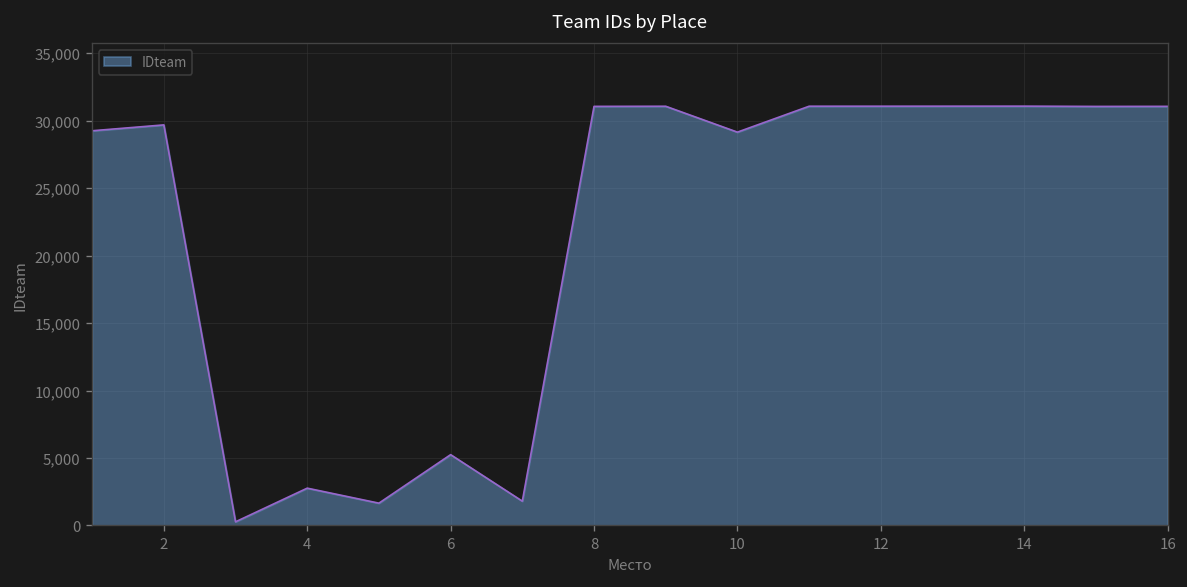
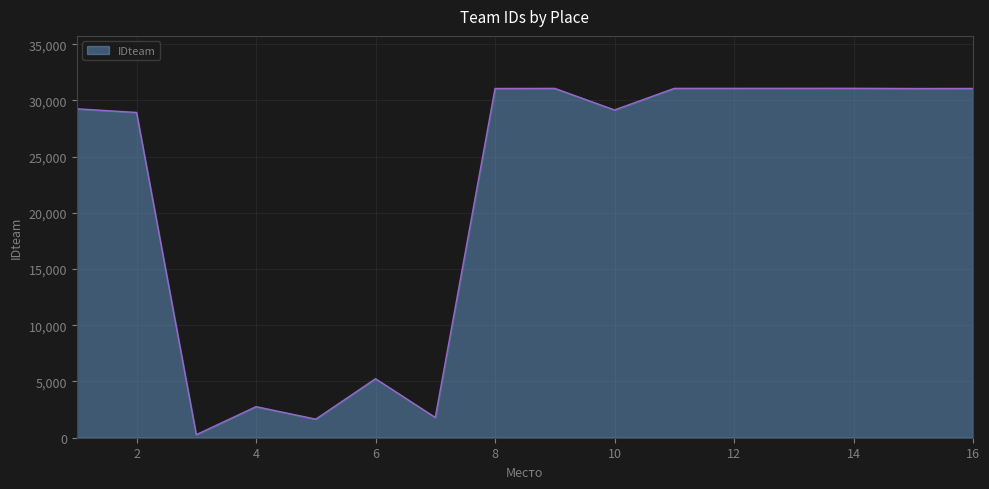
2: 29,700 -> 28,900
